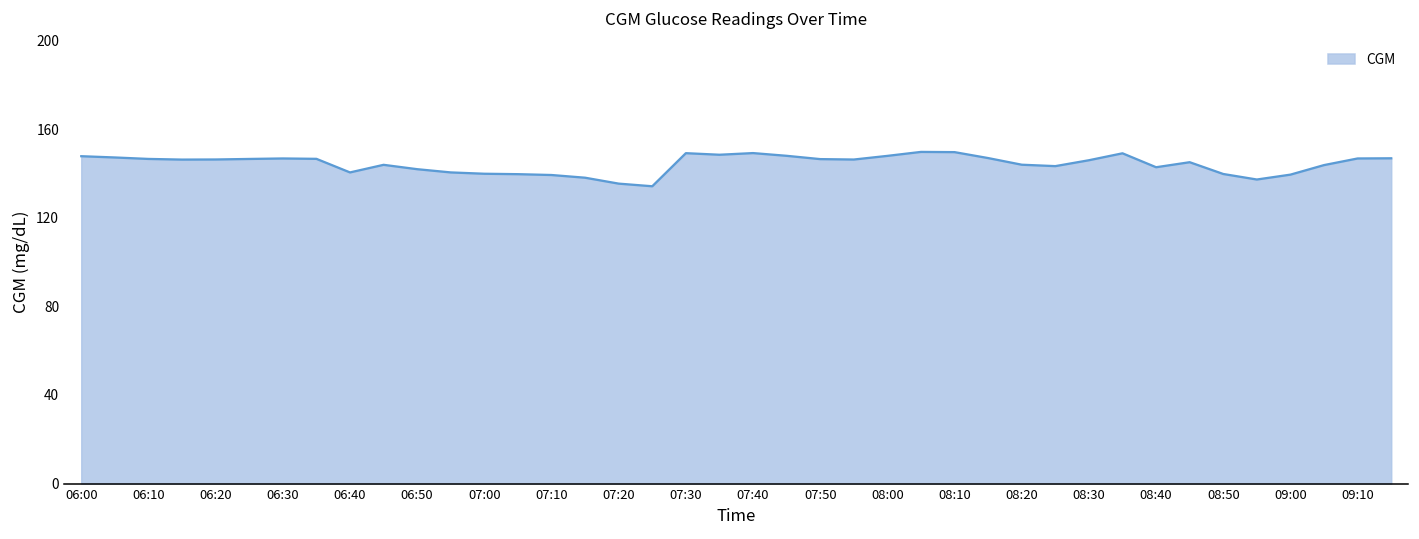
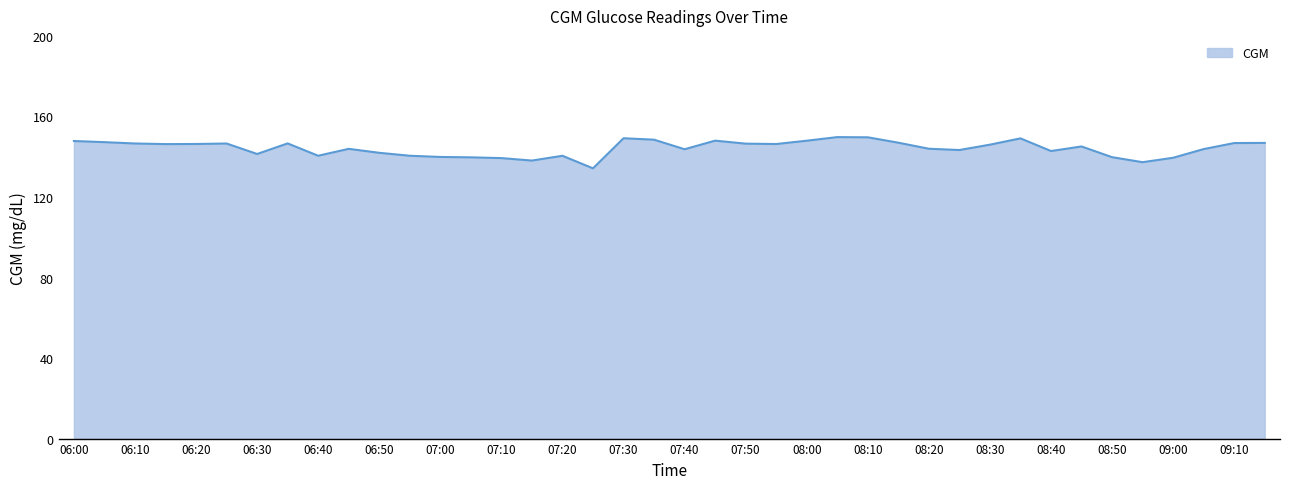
06:30: 147 -> 141
07:20: 135 -> 140
07:40: 149 -> 144
